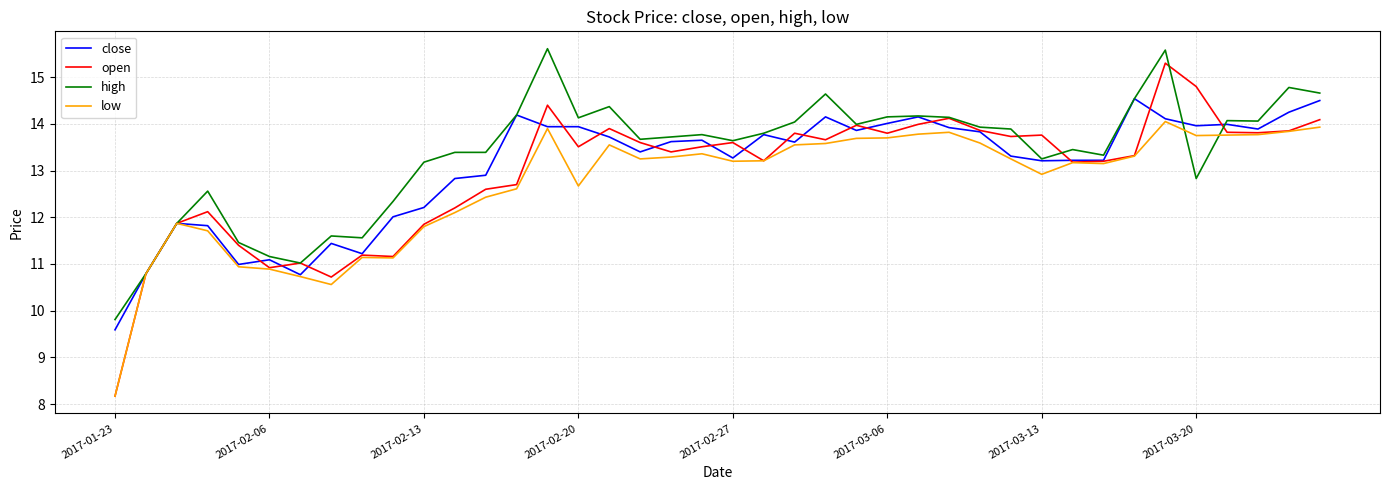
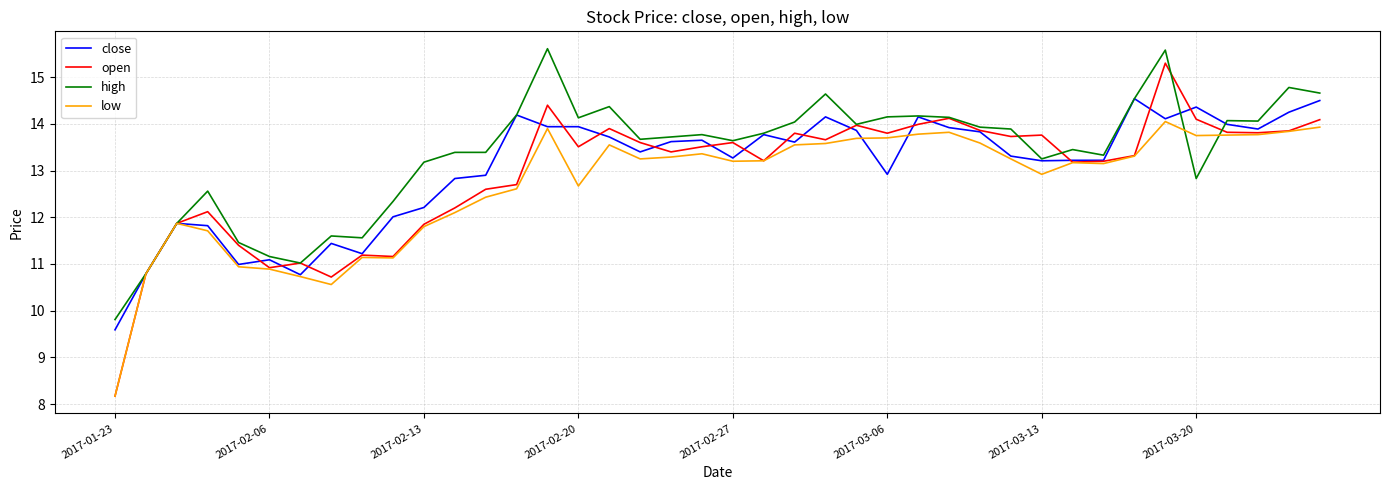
close, 2017-03-06: 14.0 -> 12.9
close, 2017-03-20: 14.0 -> 14.4
open, 2017-03-20: 14.8 -> 14.1
